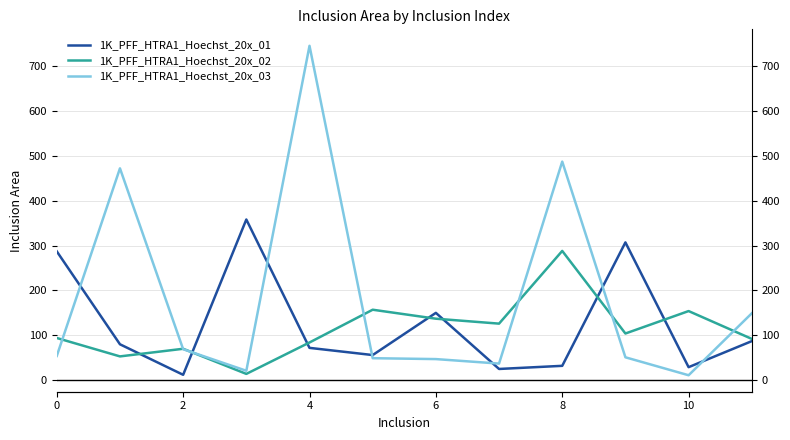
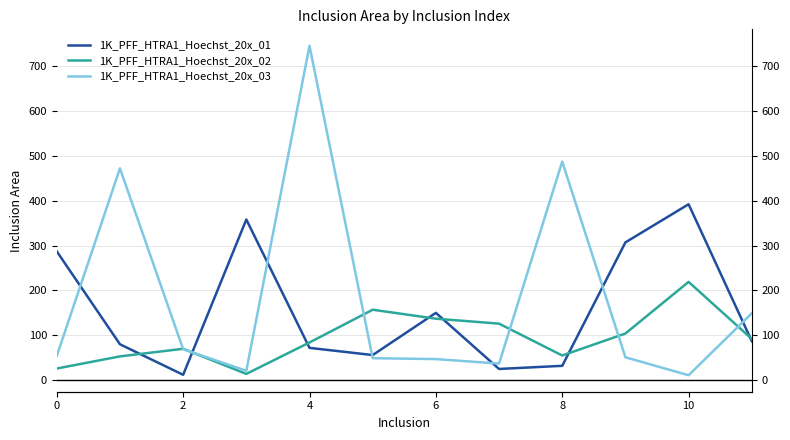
1K_PFF_HTRA1_Hoechst_20x_02, 0: 90 -> 30
1K_PFF_HTRA1_Hoechst_20x_02, 8: 290 -> 60
1K_PFF_HTRA1_Hoechst_20x_01, 10: 30 -> 390
1K_PFF_HTRA1_Hoechst_20x_02, 10: 150 -> 220
